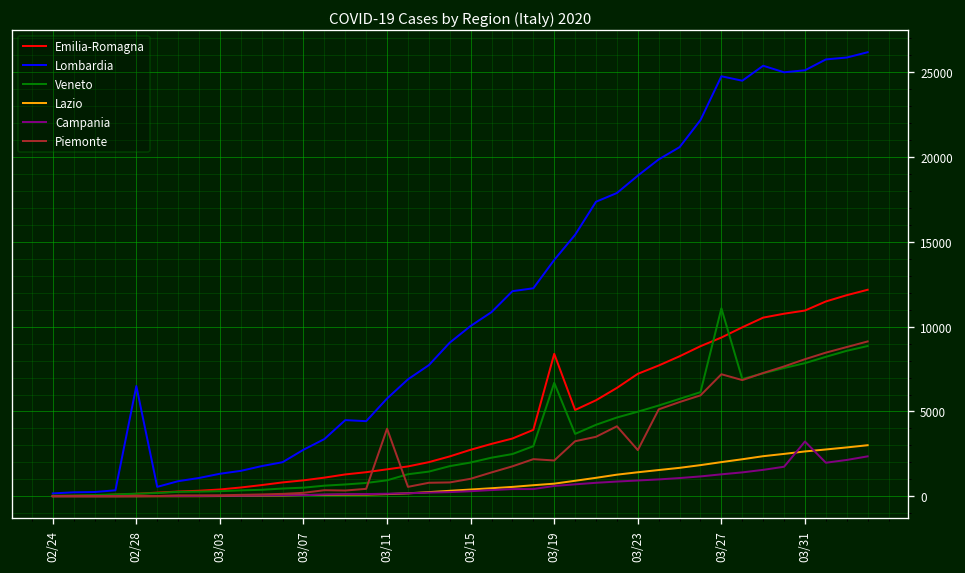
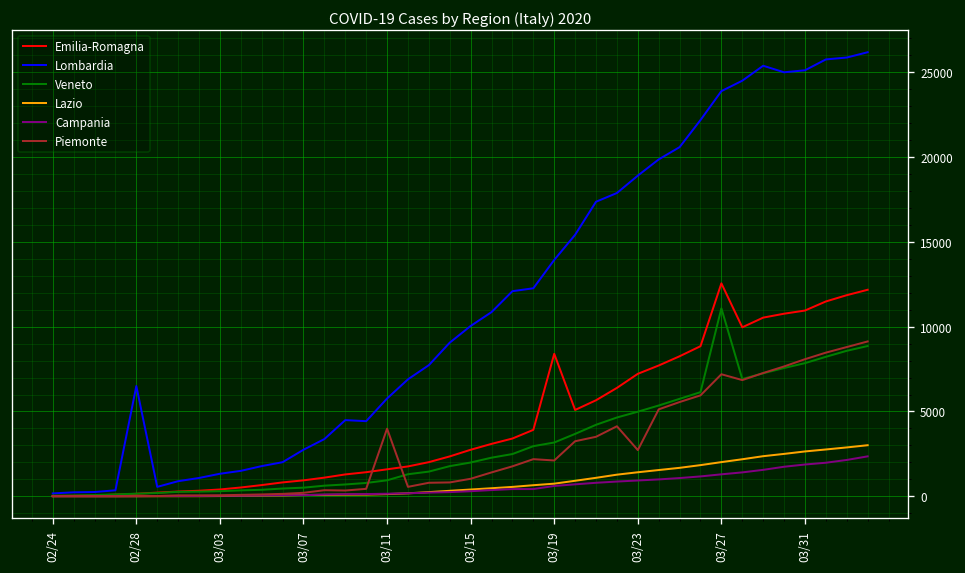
Veneto, 03/19: 6700 -> 3200
Emilia-Romagna, 03/27: 9400 -> 12600
Lombardia, 03/27: 24800 -> 23900
Campania, 03/31: 3200 -> 1900
